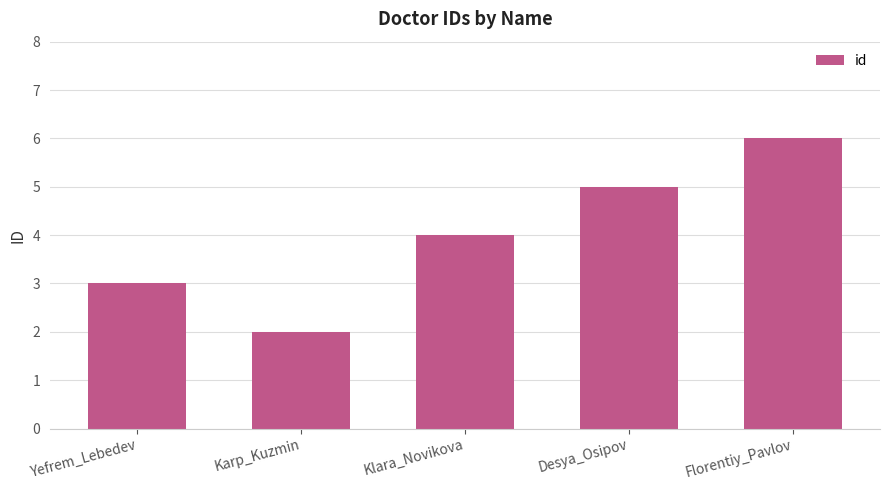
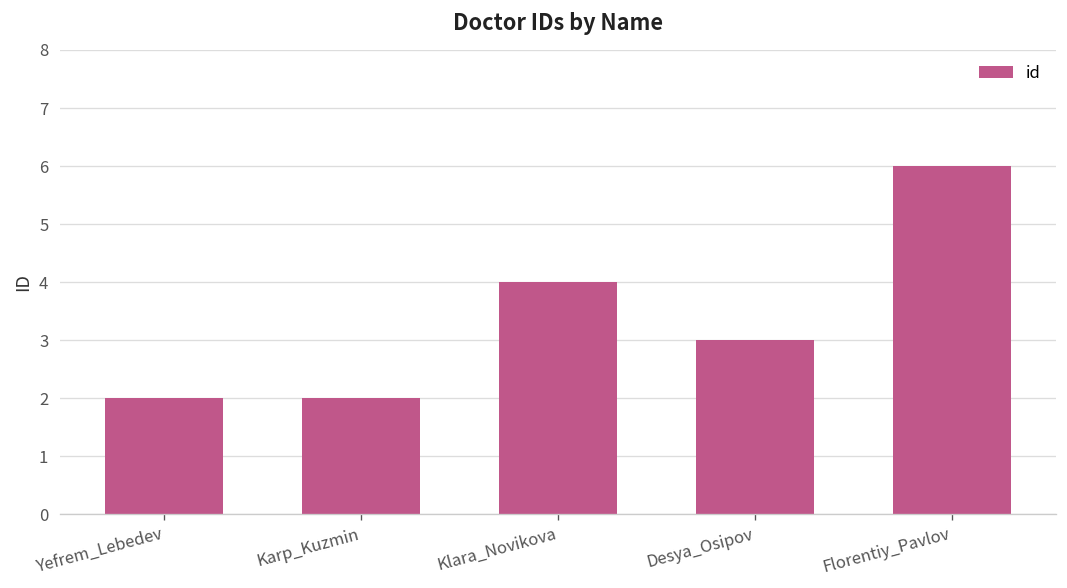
Yefrem_Lebedev: 3 -> 2
Desya_Osipov: 5 -> 3
